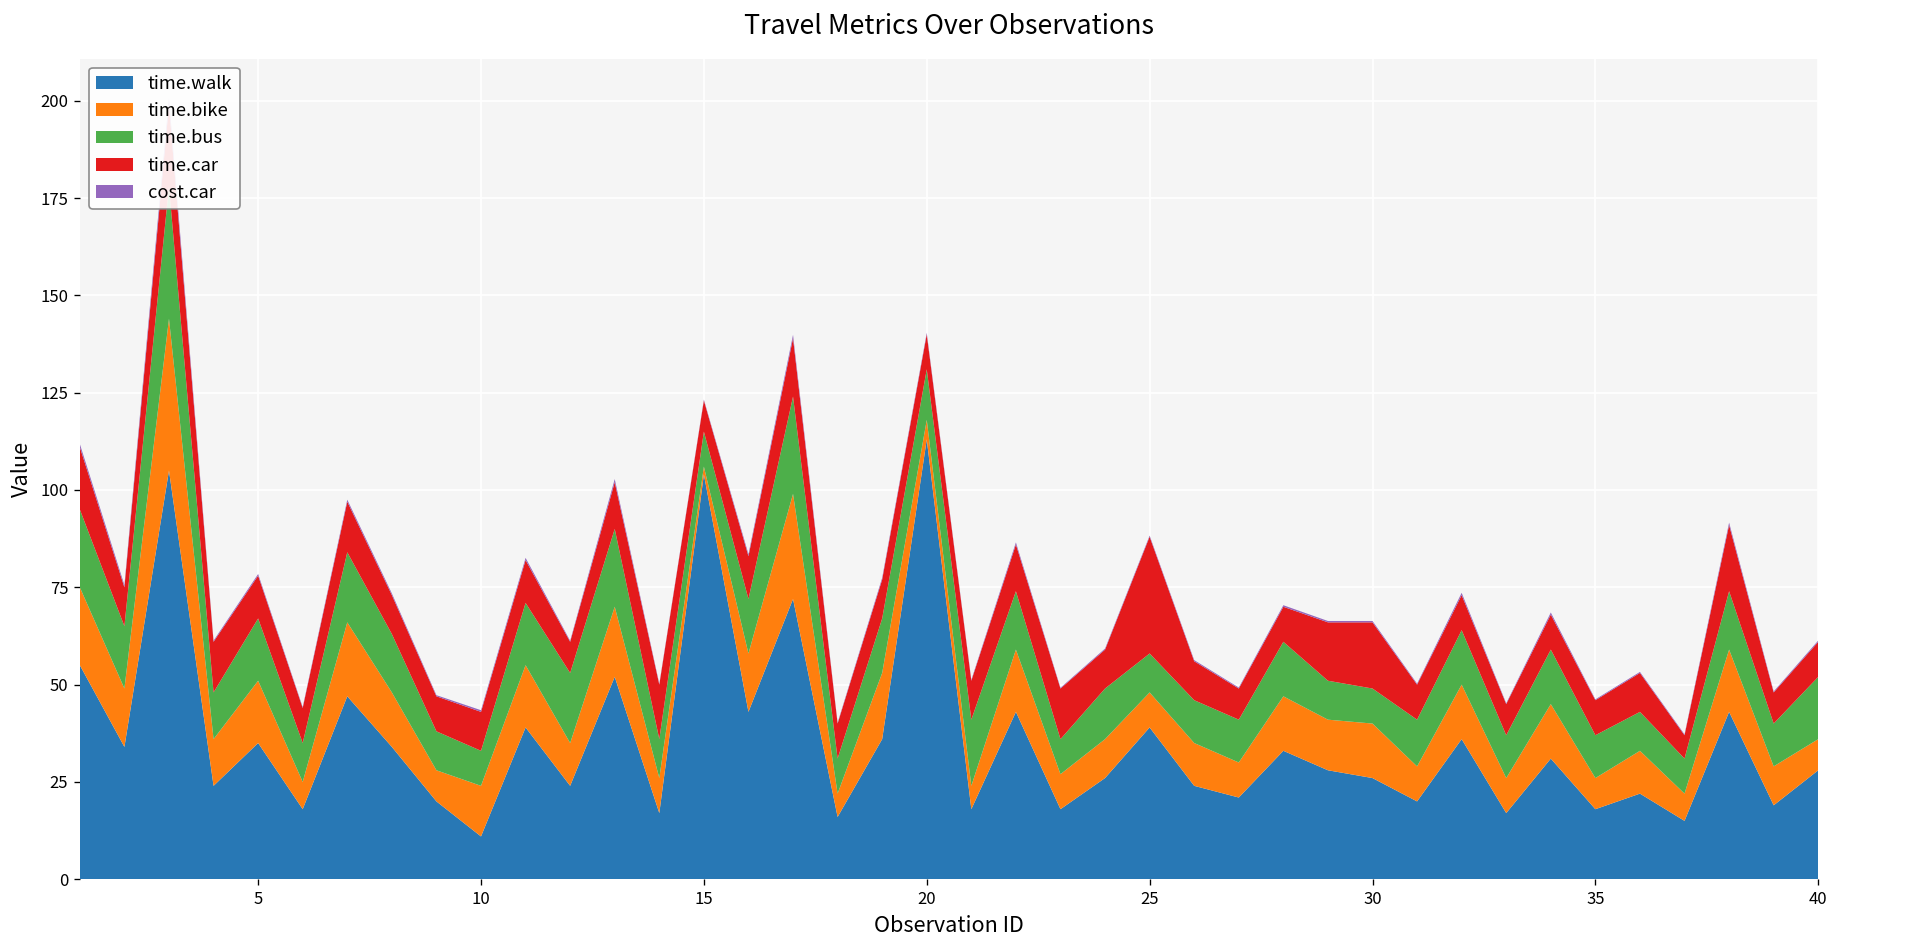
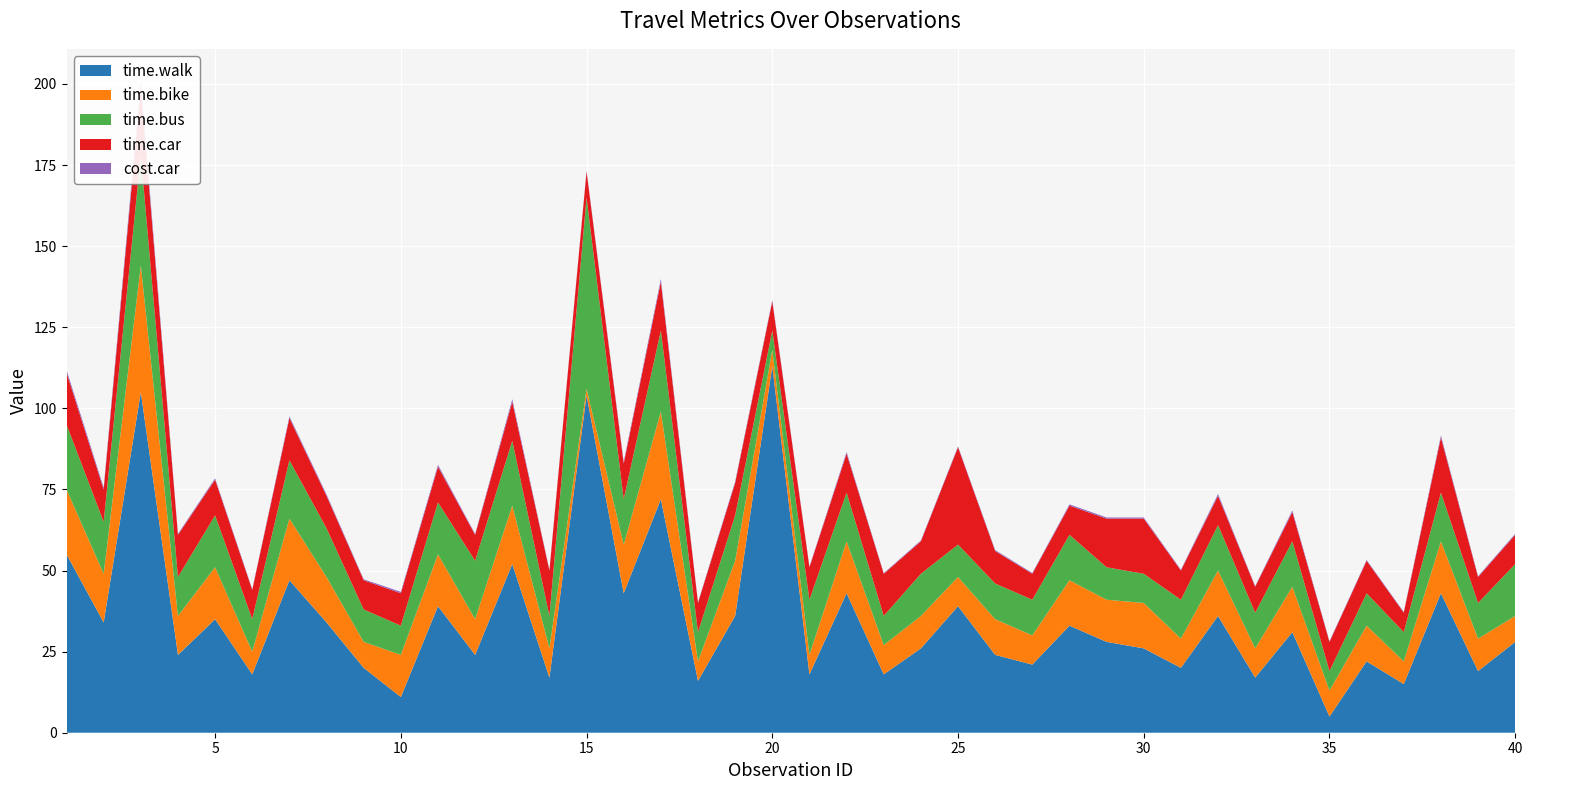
time.bus, 15: 9 -> 59
time.bus, 20: 13 -> 6
time.walk, 35: 18 -> 5
time.bus, 35: 11 -> 6
